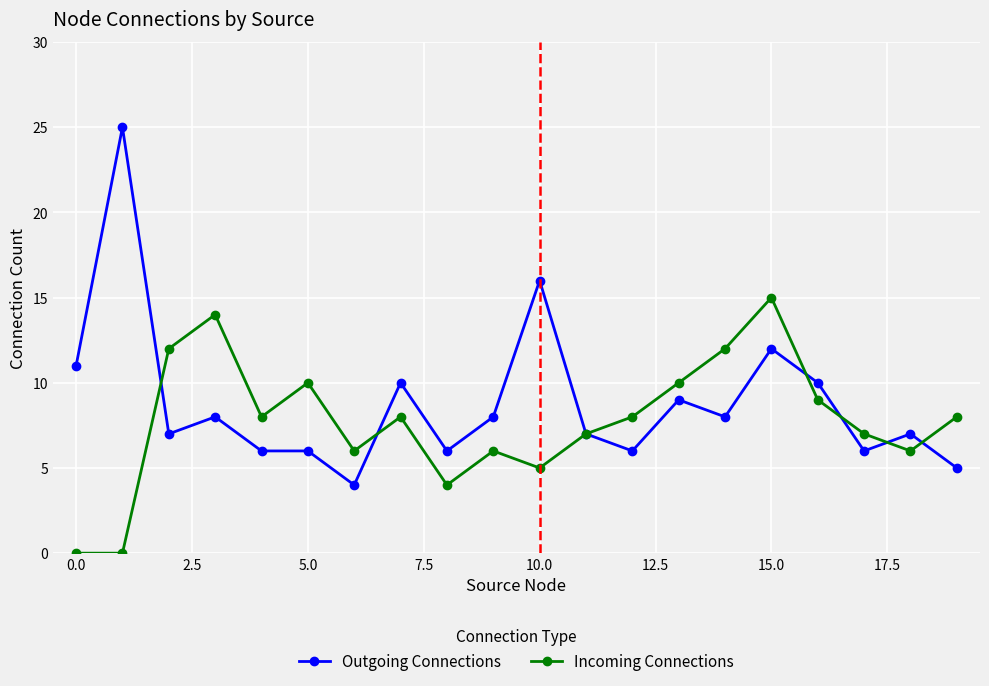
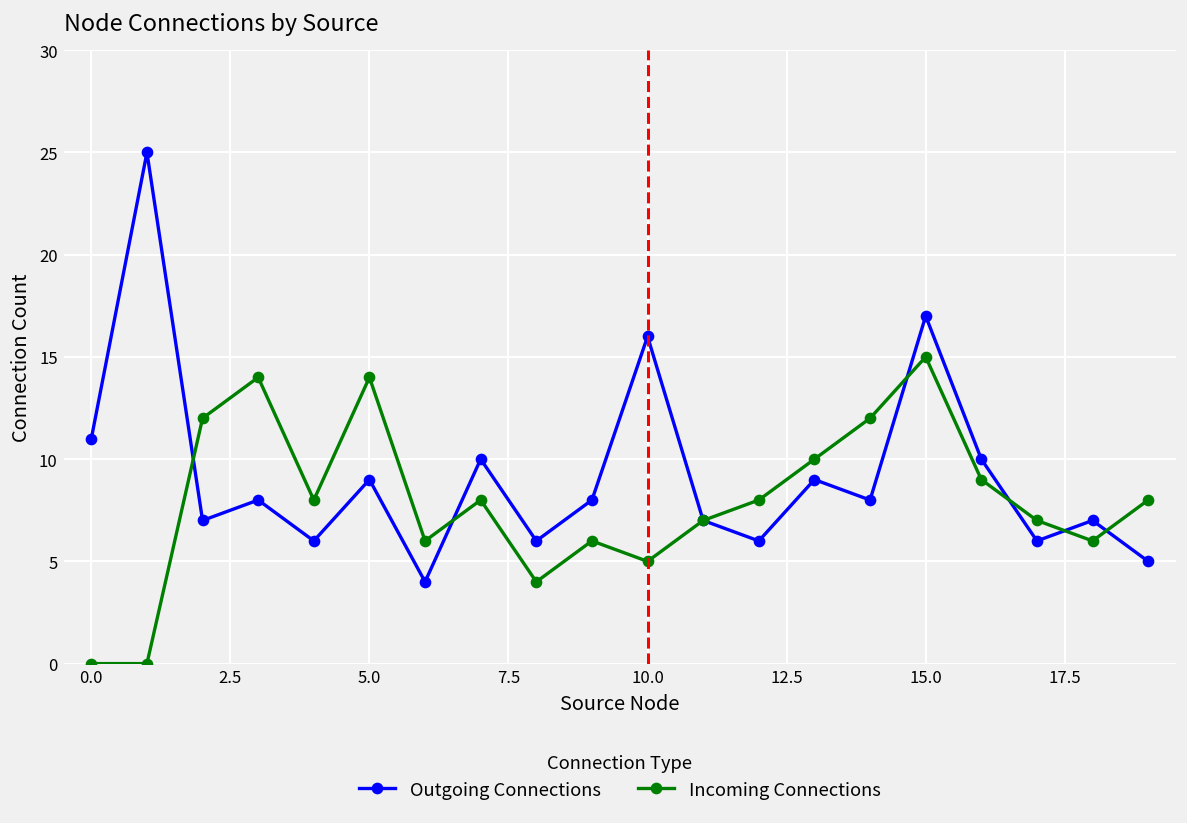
Outgoing Connections, 5.0: 6 -> 9
Incoming Connections, 5.0: 10 -> 14
Outgoing Connections, 15.0: 12 -> 17
